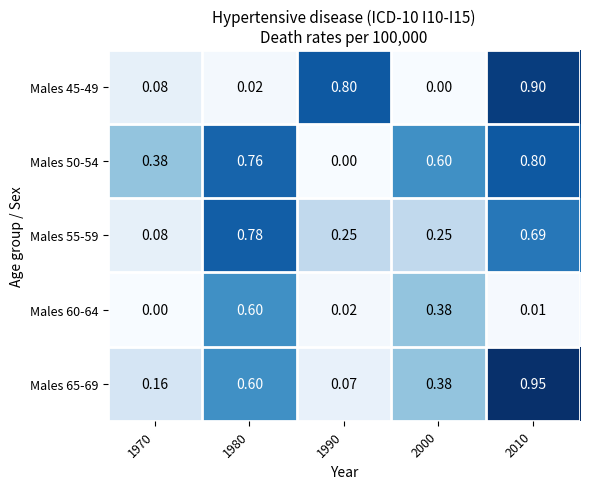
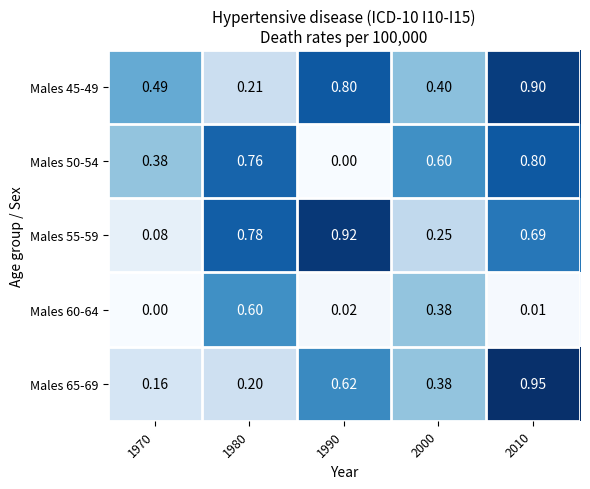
Males 45-49, 1970: 0.08 -> 0.49
Males 45-49, 1980: 0.02 -> 0.21
Males 45-49, 2000: 0.00 -> 0.40
Males 55-59, 1990: 0.25 -> 0.92
Males 65-69, 1980: 0.60 -> 0.20
Males 65-69, 1990: 0.07 -> 0.62
